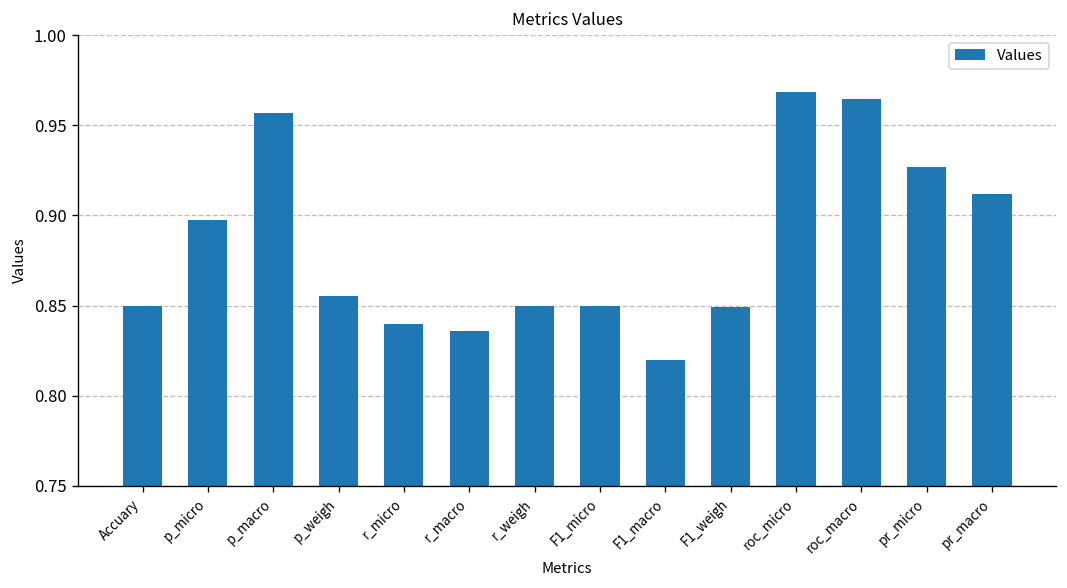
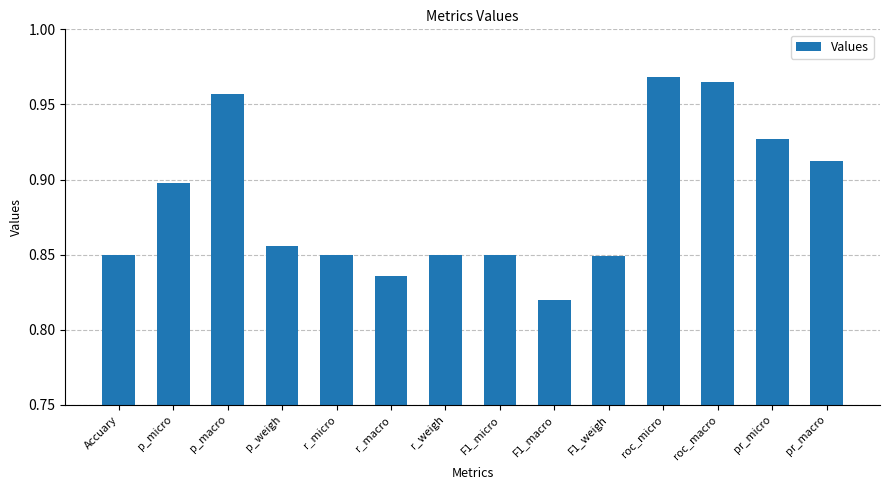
r_micro: 0.840 -> 0.850
